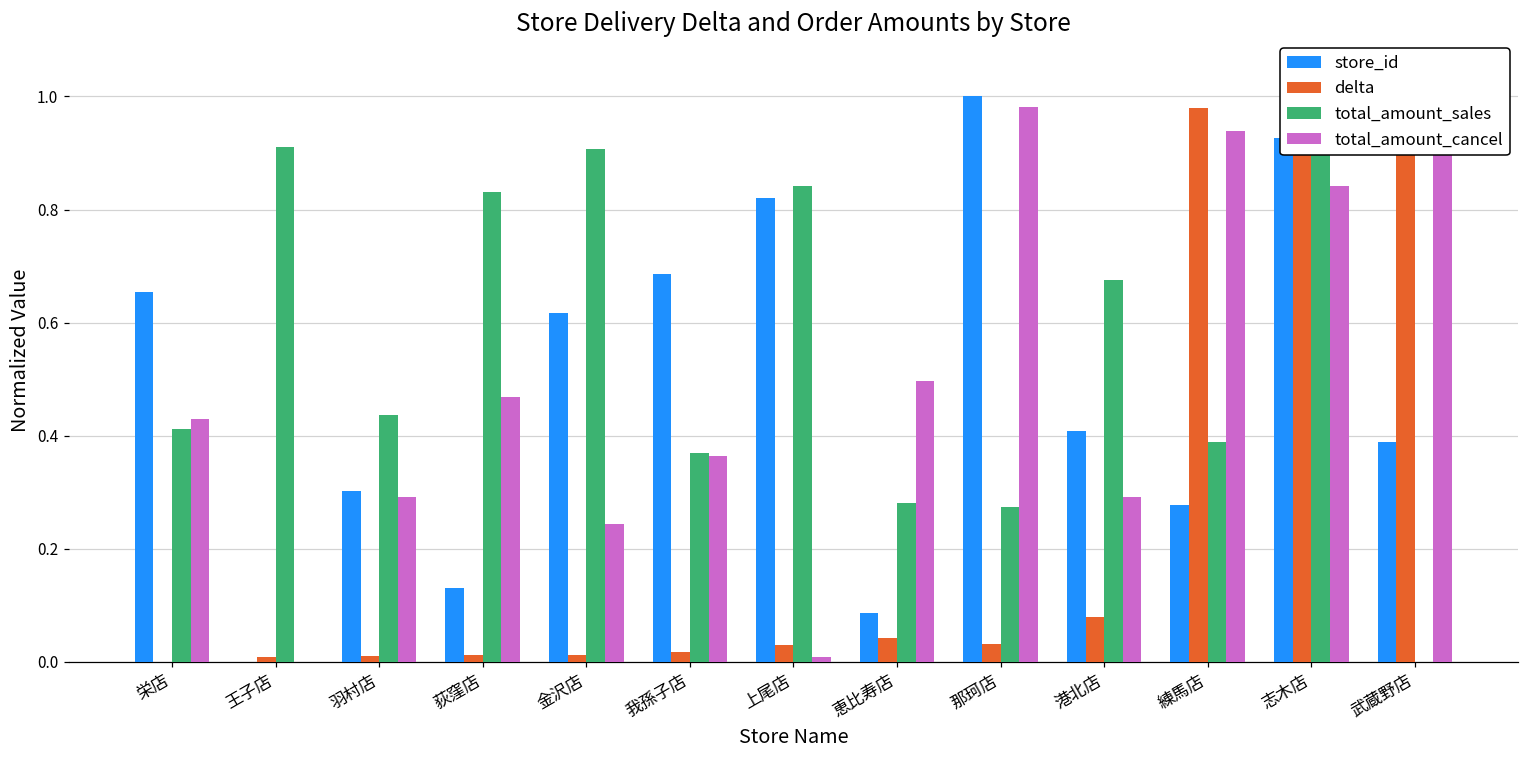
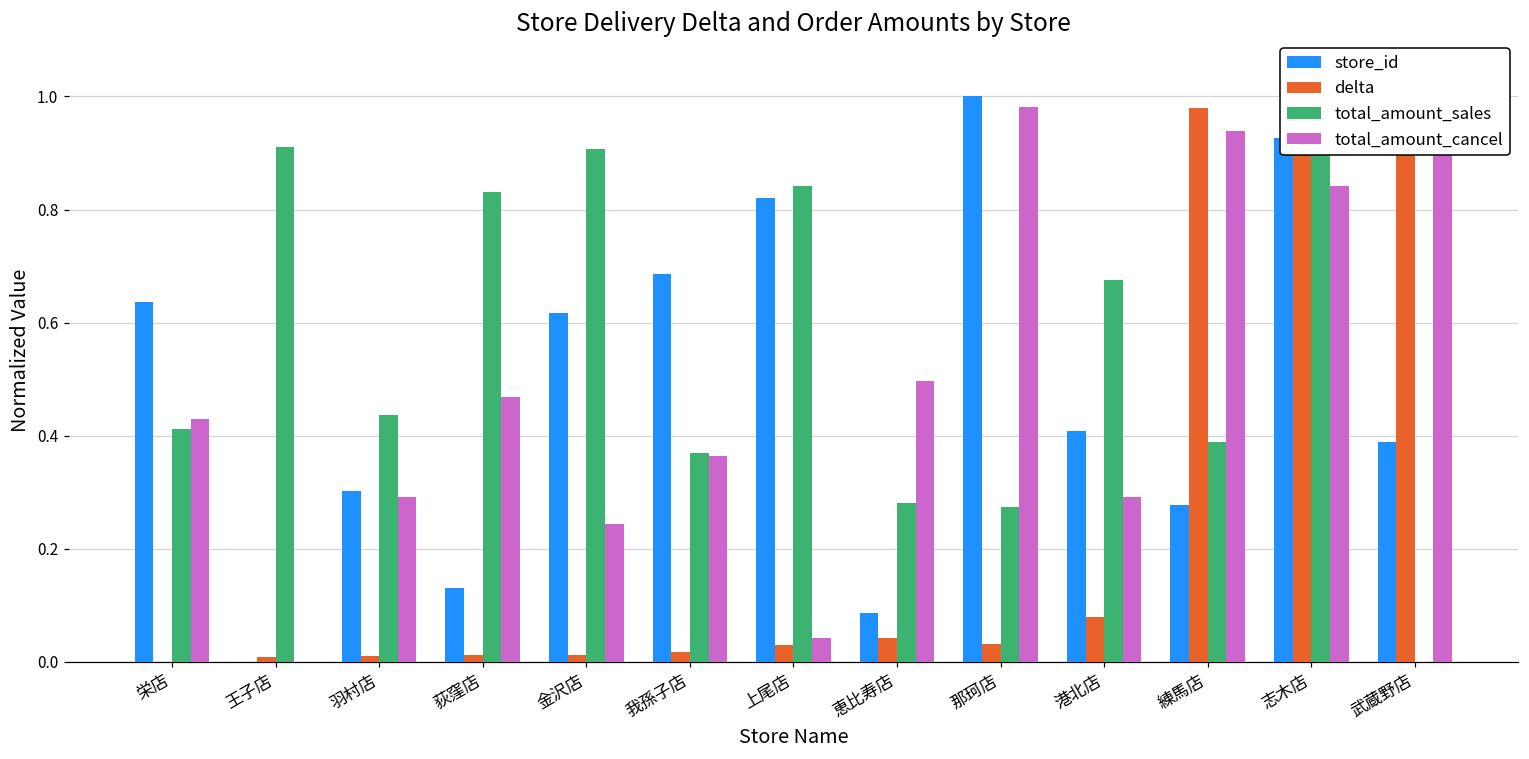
store_id, 栄店: 0.65 -> 0.64
total_amount_cancel, 上尾店: 0.01 -> 0.04
